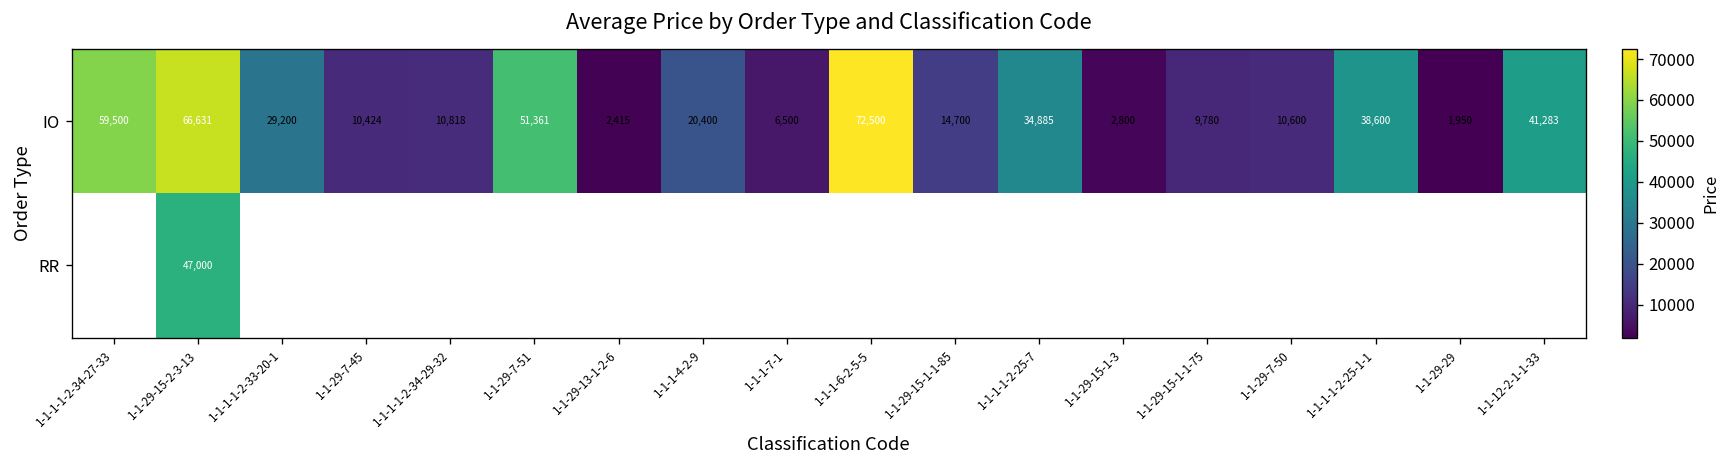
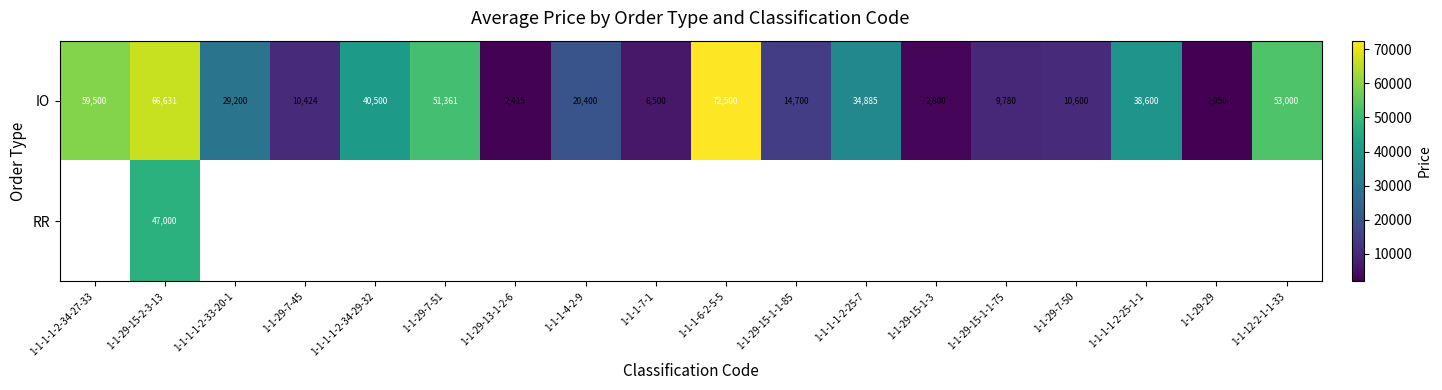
IO, 1-1-1-1-2-34-29-32: 10,818 -> 40,500
IO, 1-1-12-2-1-1-33: 41,283 -> 53,000
